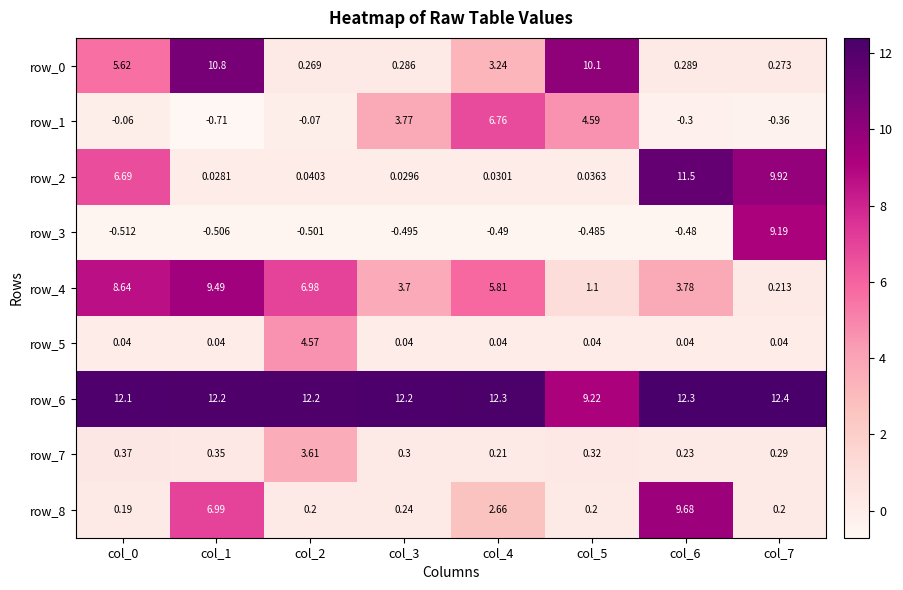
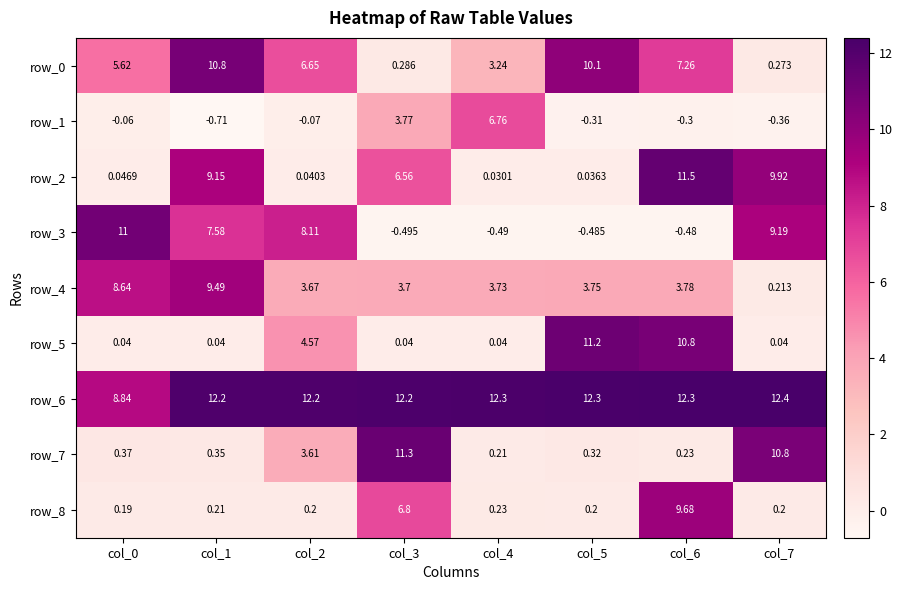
row_0, col_2: 0.269 -> 6.65
row_0, col_6: 0.289 -> 7.26
row_1, col_5: 4.59 -> -0.31
row_2, col_0: 6.69 -> 0.0469
row_2, col_1: 0.0281 -> 9.15
row_2, col_3: 0.0296 -> 6.56
row_3, col_0: -0.512 -> 11
row_3, col_1: -0.506 -> 7.58
row_3, col_2: -0.501 -> 8.11
row_4, col_2: 6.98 -> 3.67
row_4, col_4: 5.81 -> 3.73
row_4, col_5: 1.1 -> 3.75
row_5, col_5: 0.04 -> 11.2
row_5, col_6: 0.04 -> 10.8
row_6, col_0: 12.1 -> 8.84
row_6, col_5: 9.22 -> 12.3
row_7, col_3: 0.3 -> 11.3
row_7, col_7: 0.29 -> 10.8
row_8, col_1: 6.99 -> 0.21
row_8, col_3: 0.24 -> 6.8
row_8, col_4: 2.66 -> 0.23
